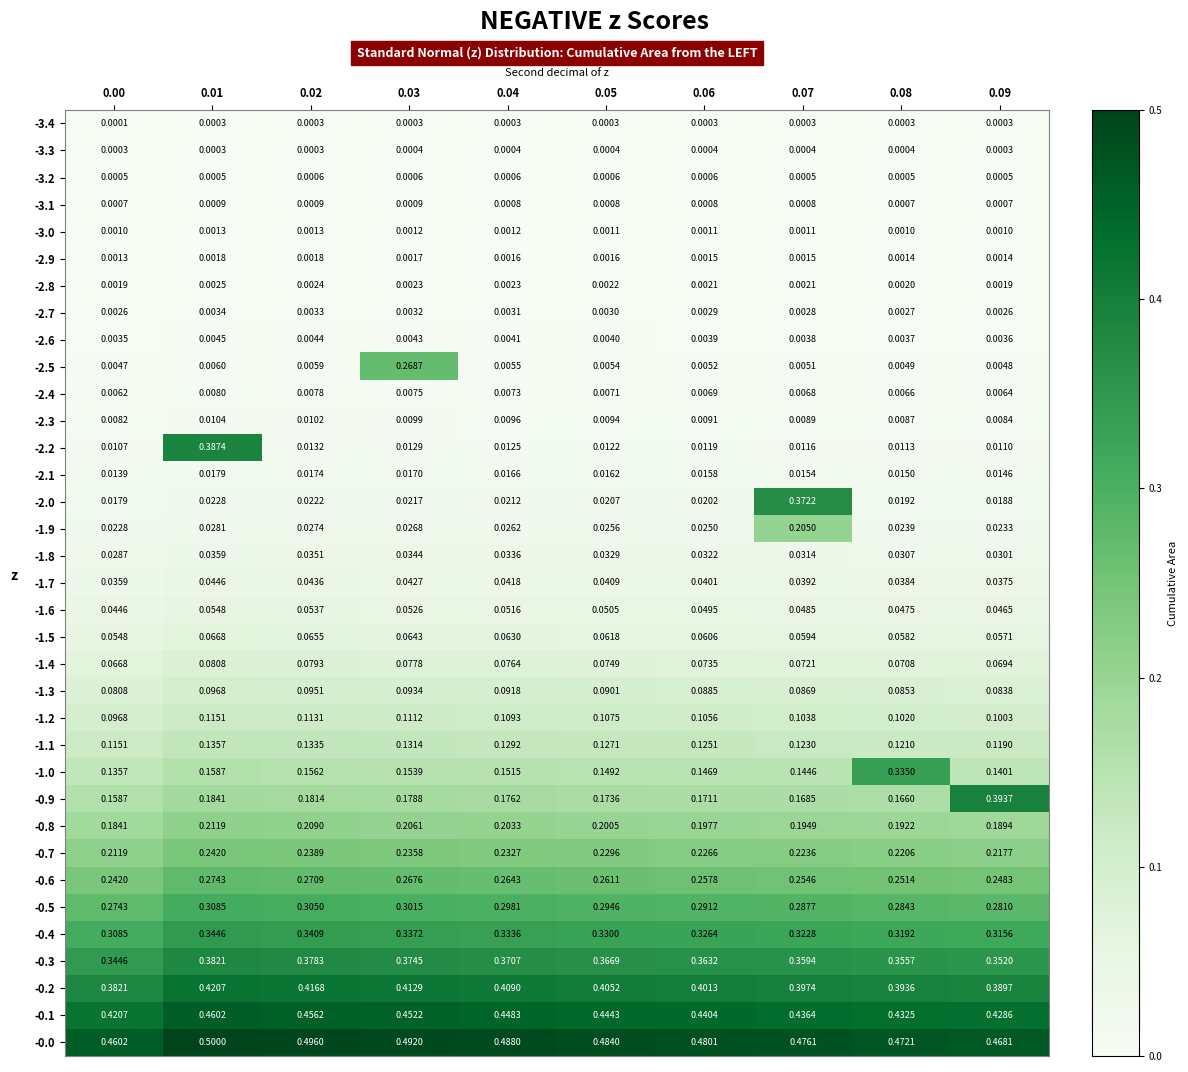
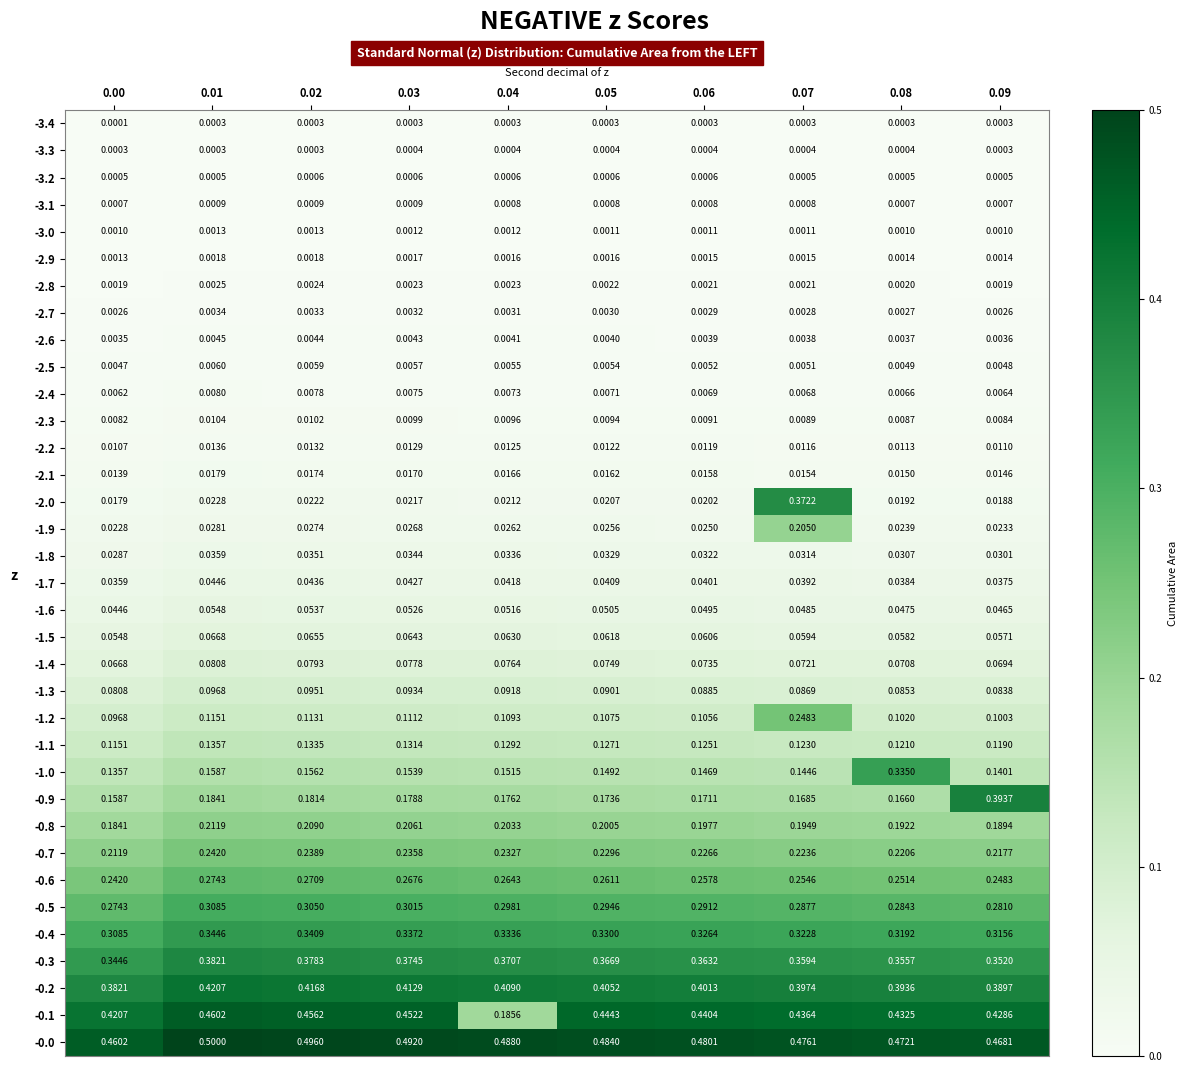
-2.5, 0.03: 0.2687 -> 0.0057
-2.2, 0.01: 0.3874 -> 0.0136
-1.2, 0.07: 0.1038 -> 0.2483
-0.1, 0.04: 0.4483 -> 0.1856
